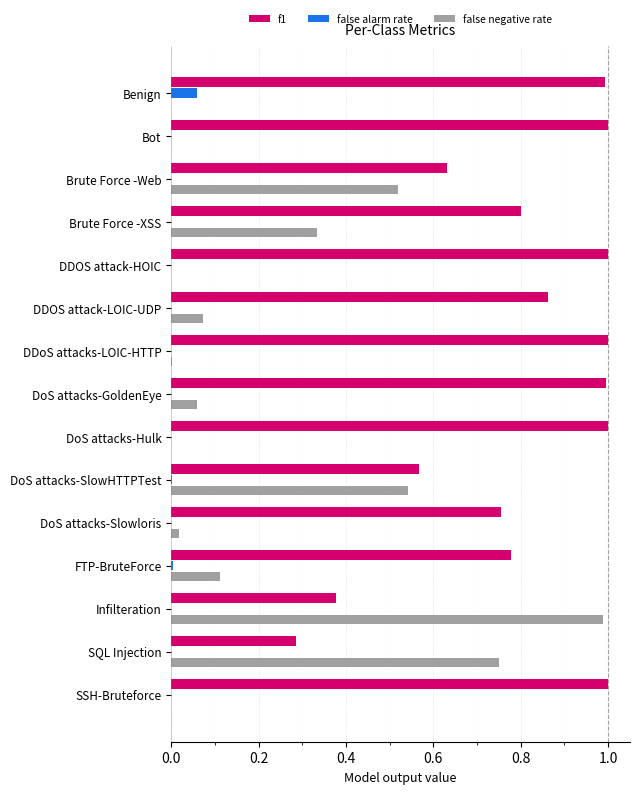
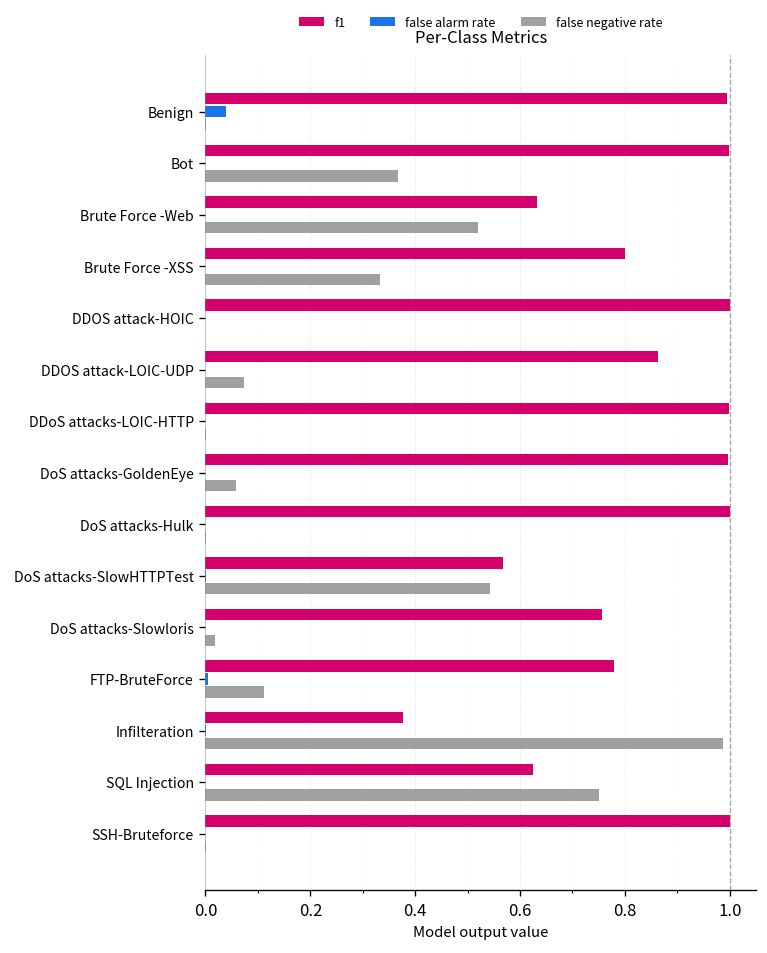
false alarm rate, Benign: 0.06 -> 0.04
false negative rate, Bot: 0.00 -> 0.37
f1, SQL Injection: 0.29 -> 0.62
